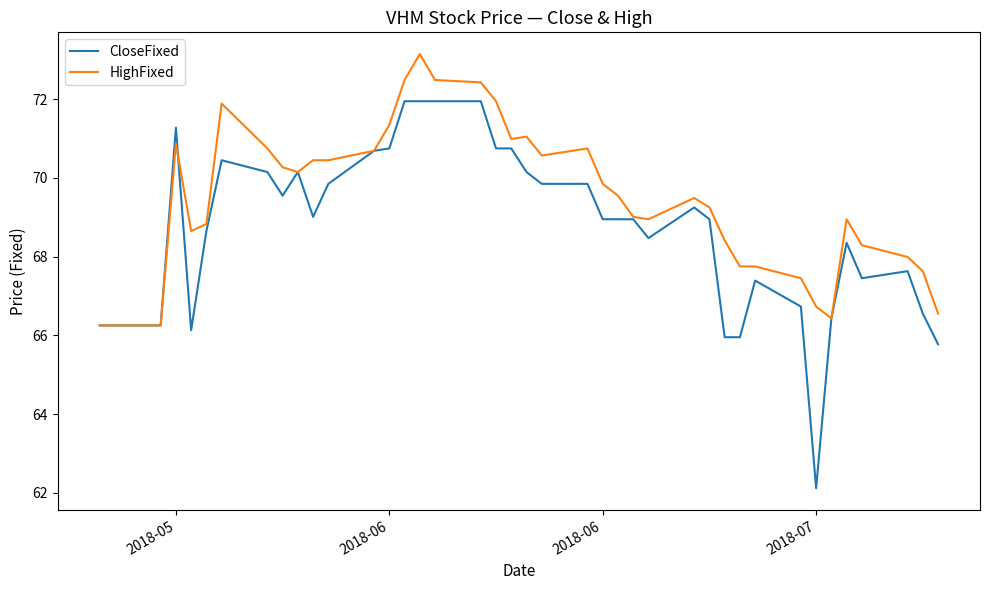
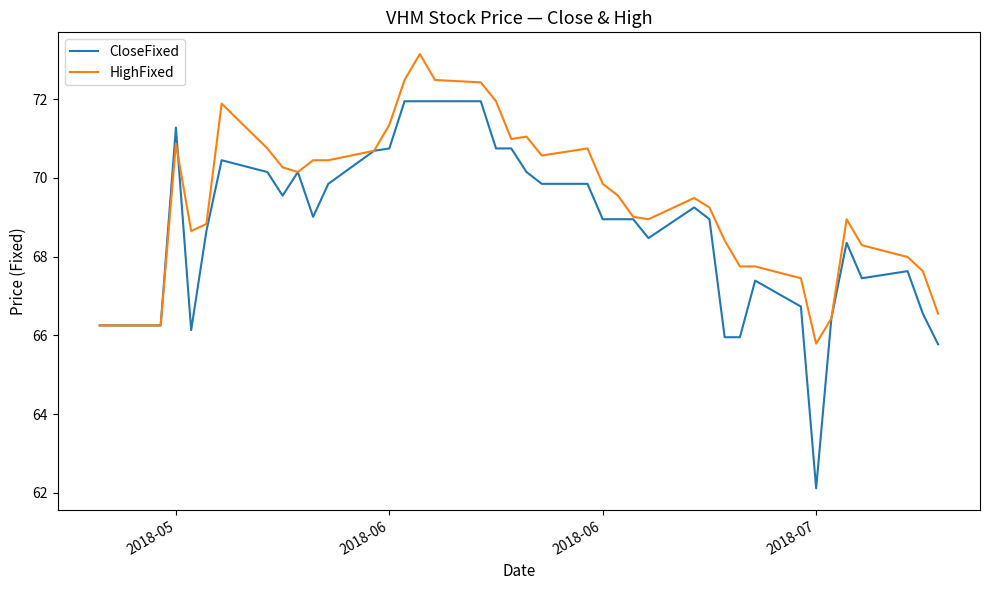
HighFixed, 2018-07: 66.7 -> 65.8
